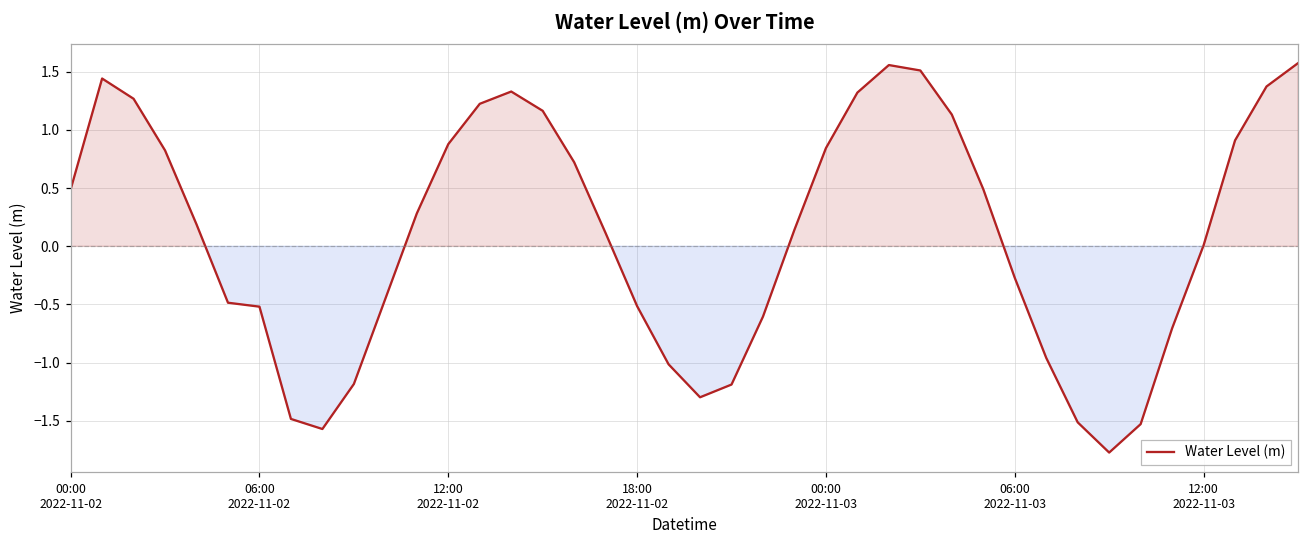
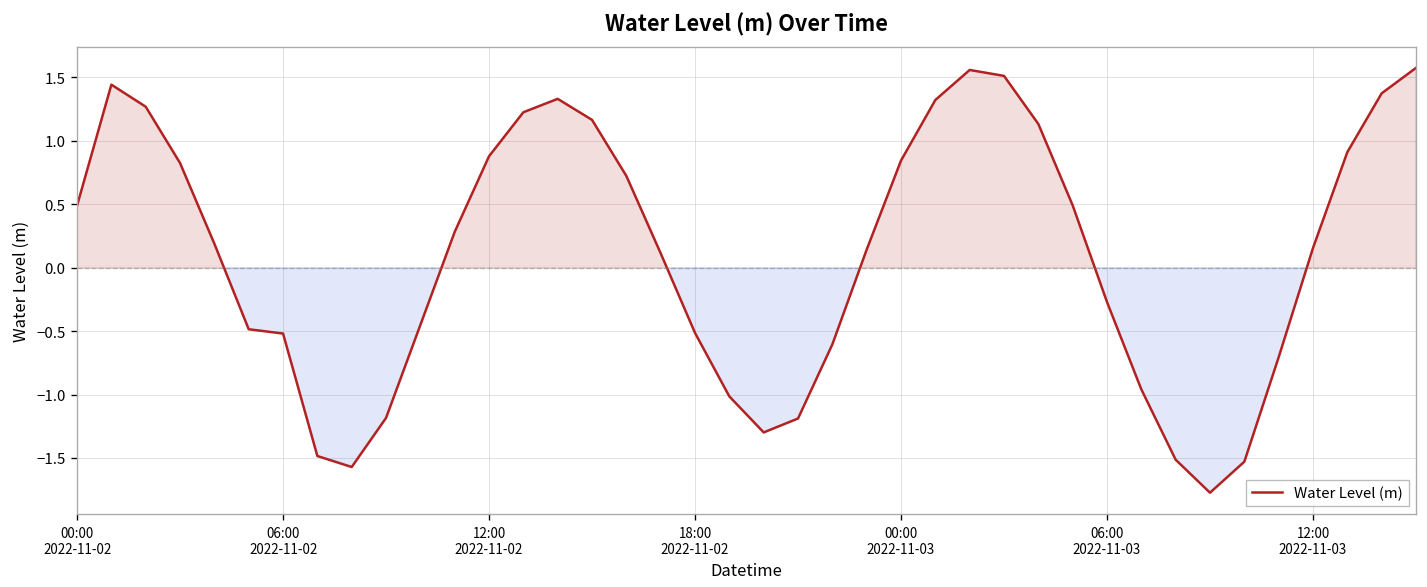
12:00 2022-11-03: 0.01 -> 0.16
